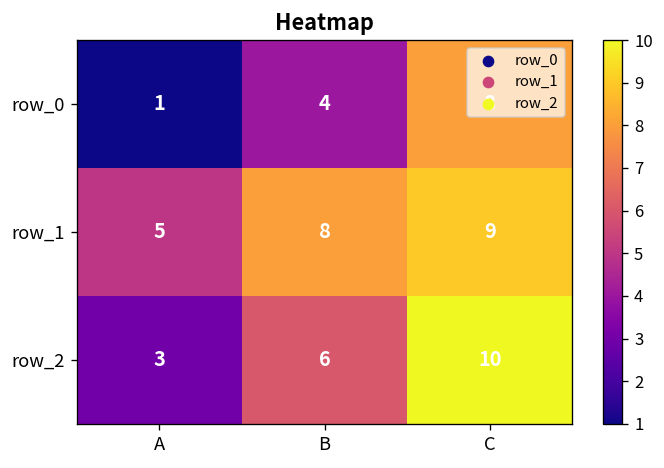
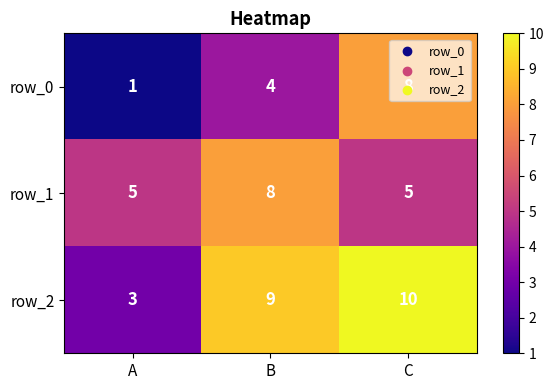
row_1, C: 9 -> 5
row_2, B: 6 -> 9
